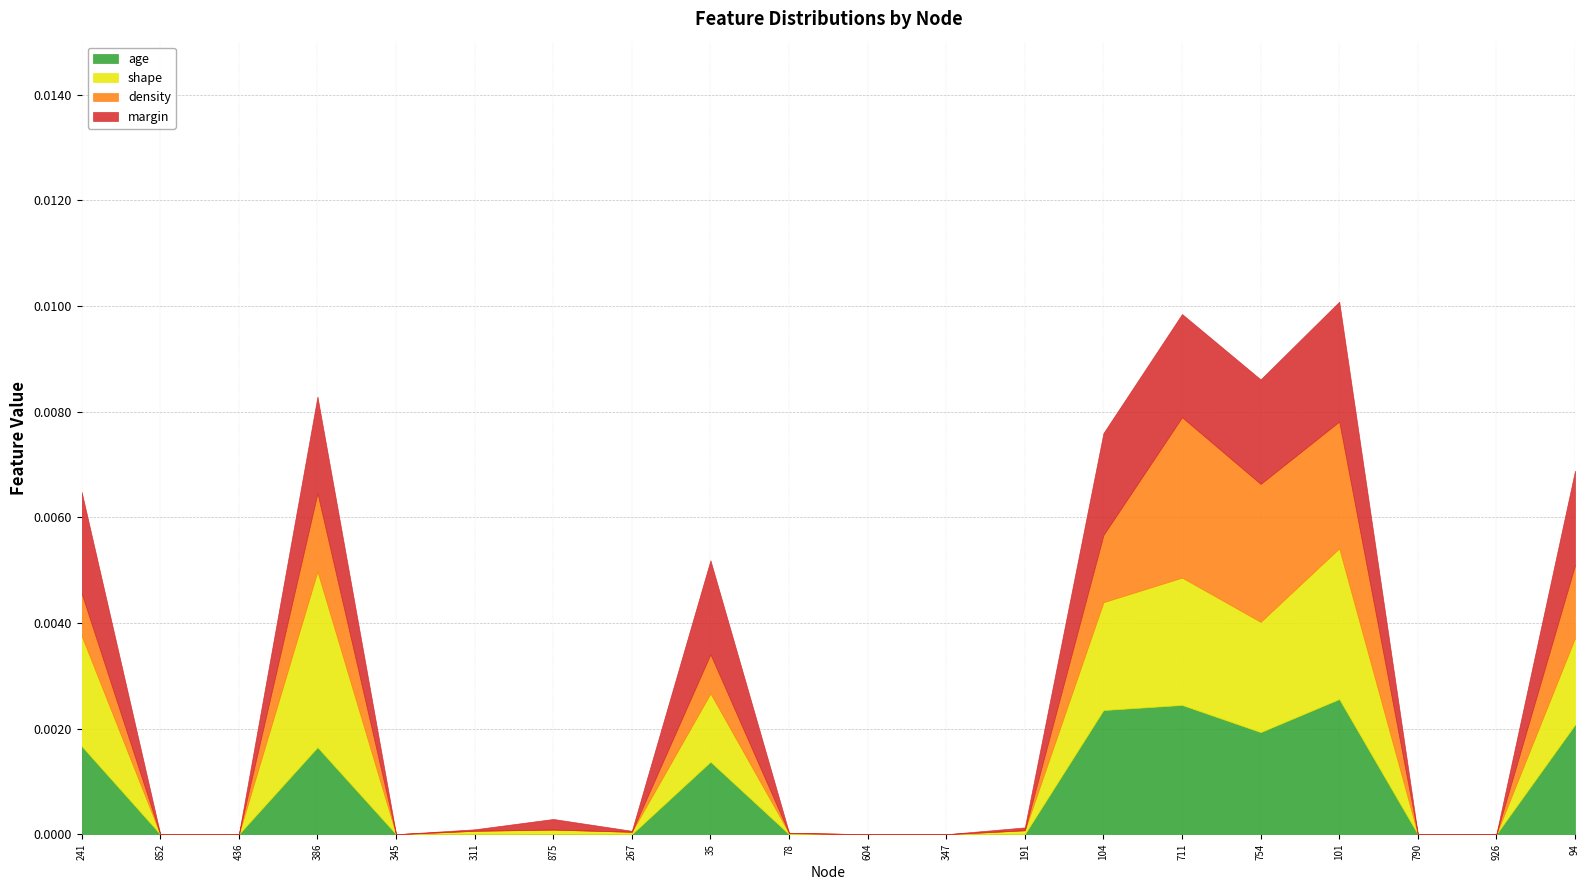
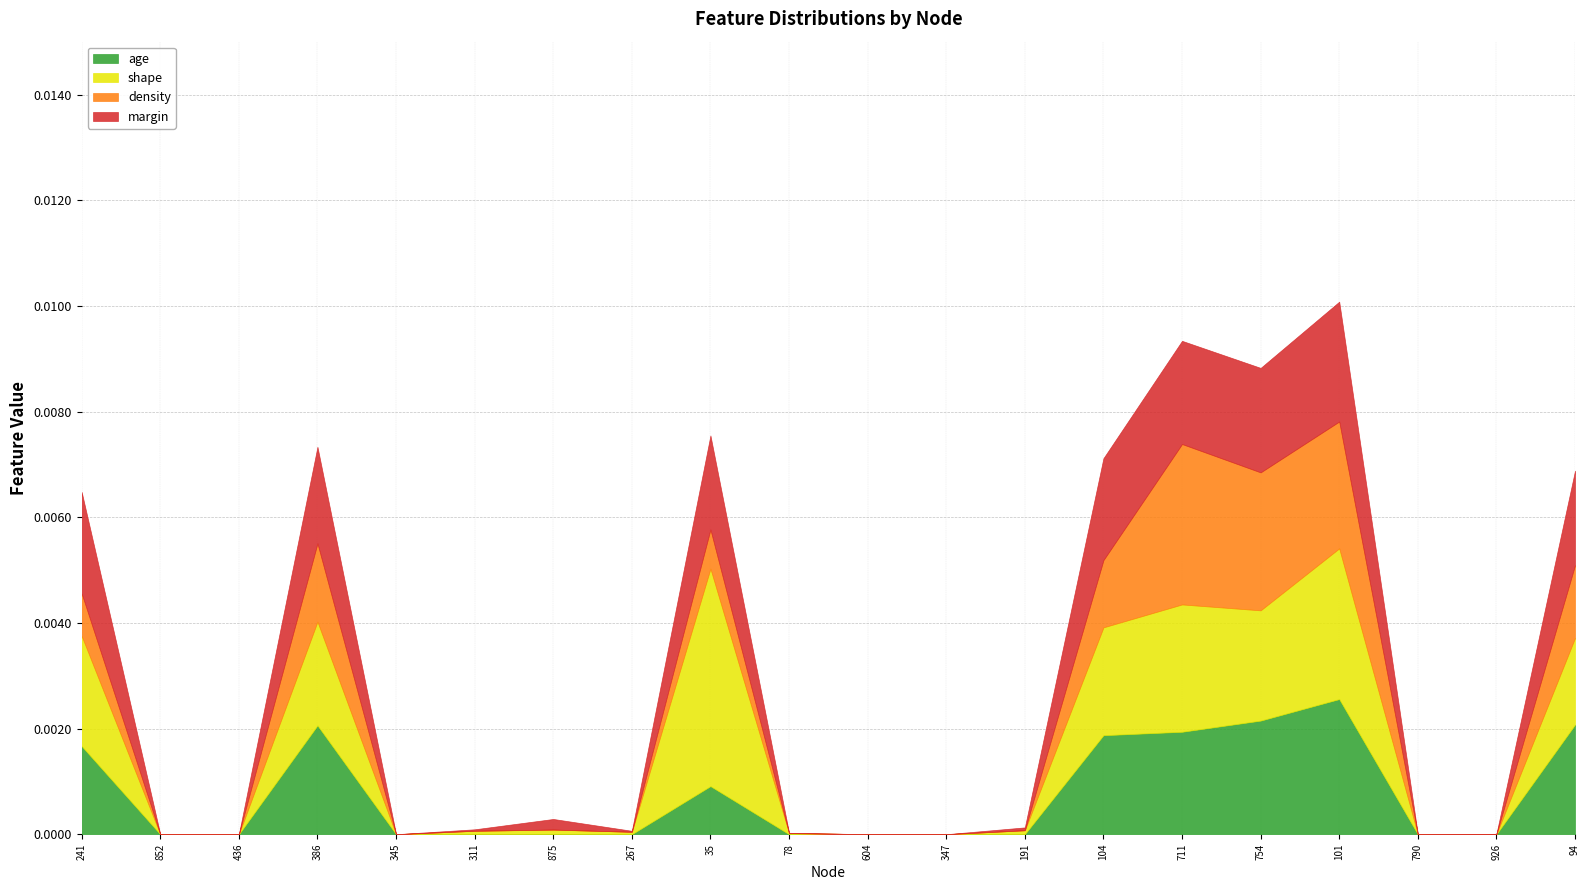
age, 386: 0.0016 -> 0.0021
shape, 386: 0.0033 -> 0.0020
age, 35: 0.0014 -> 0.0009
shape, 35: 0.0013 -> 0.0041
age, 104: 0.0024 -> 0.0019
age, 711: 0.0024 -> 0.0019
age, 754: 0.0019 -> 0.0022
